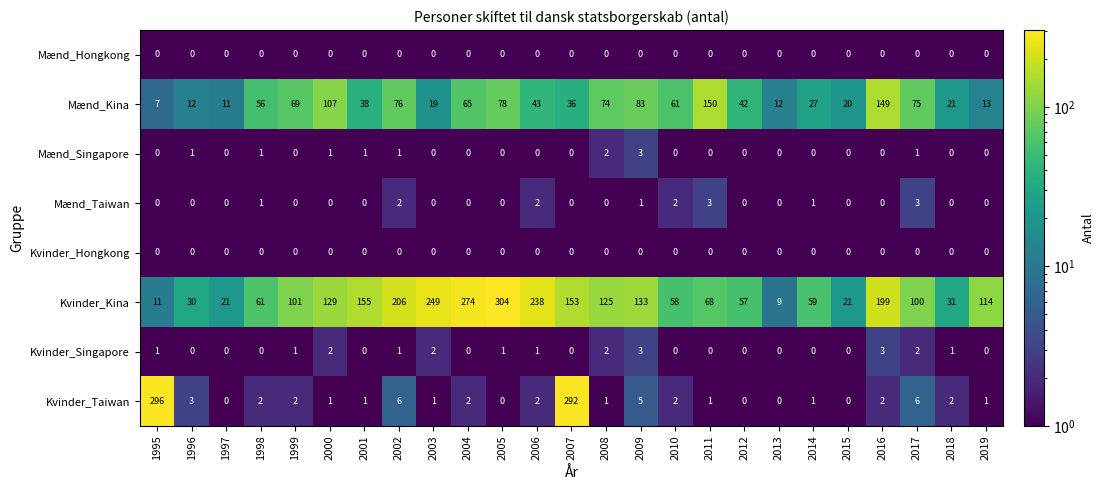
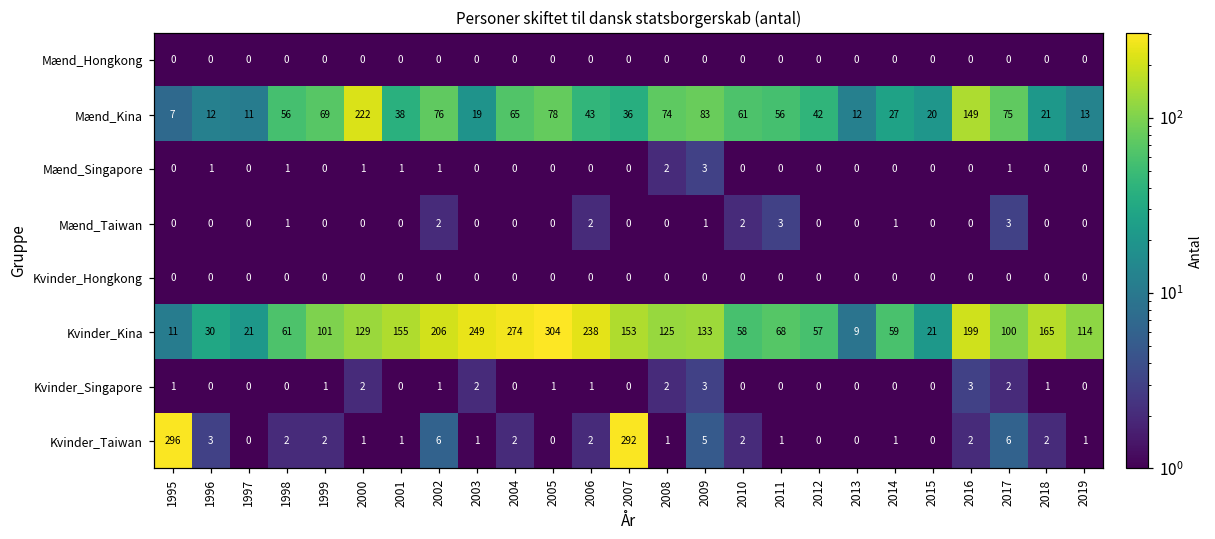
Mænd_Kina, 2000: 107 -> 222
Mænd_Kina, 2011: 150 -> 56
Kvinder_Kina, 2018: 31 -> 165
